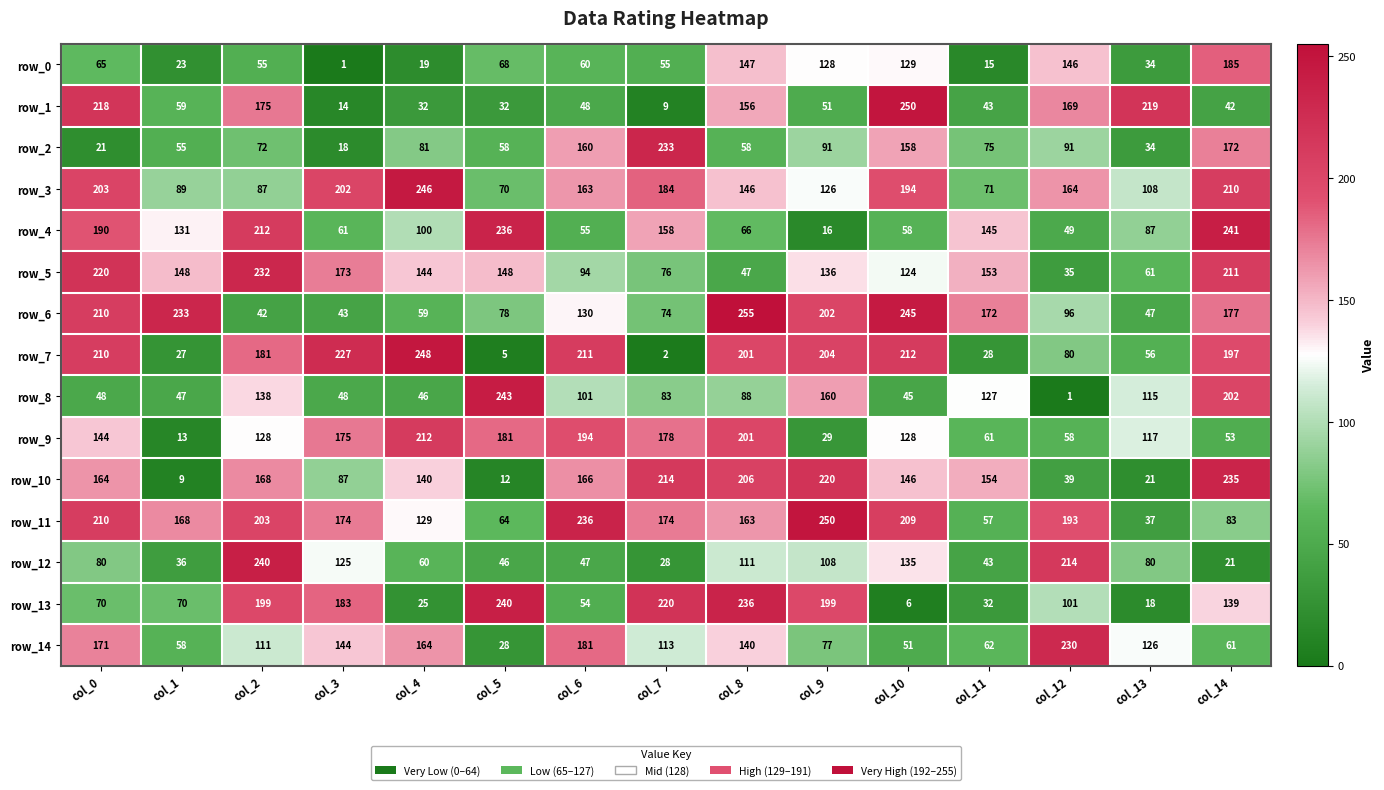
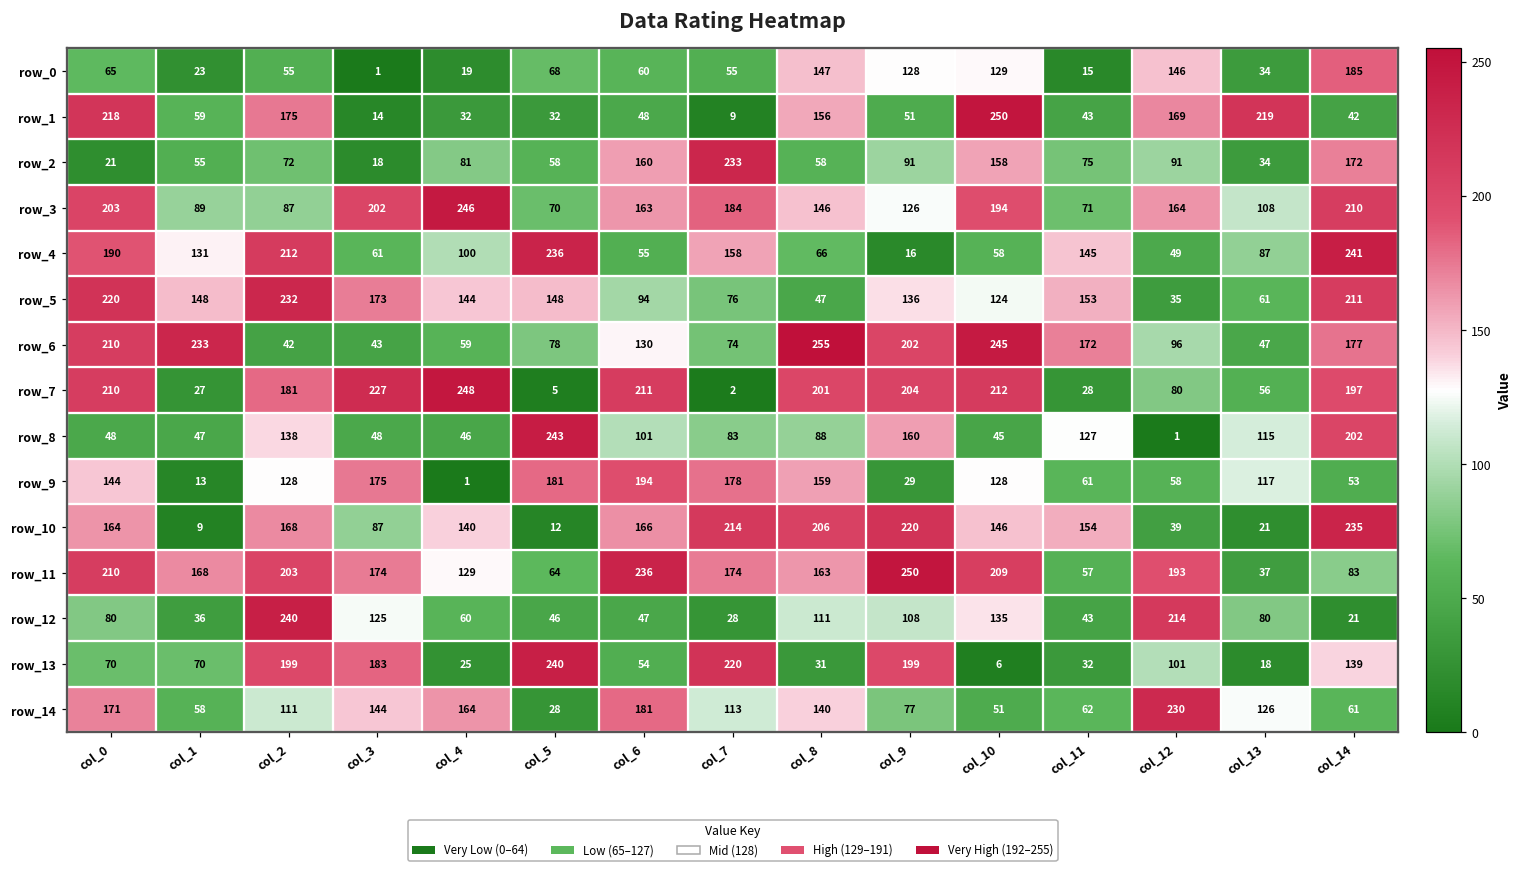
row_9, col_4: 212 -> 1
row_9, col_8: 201 -> 159
row_13, col_8: 236 -> 31
